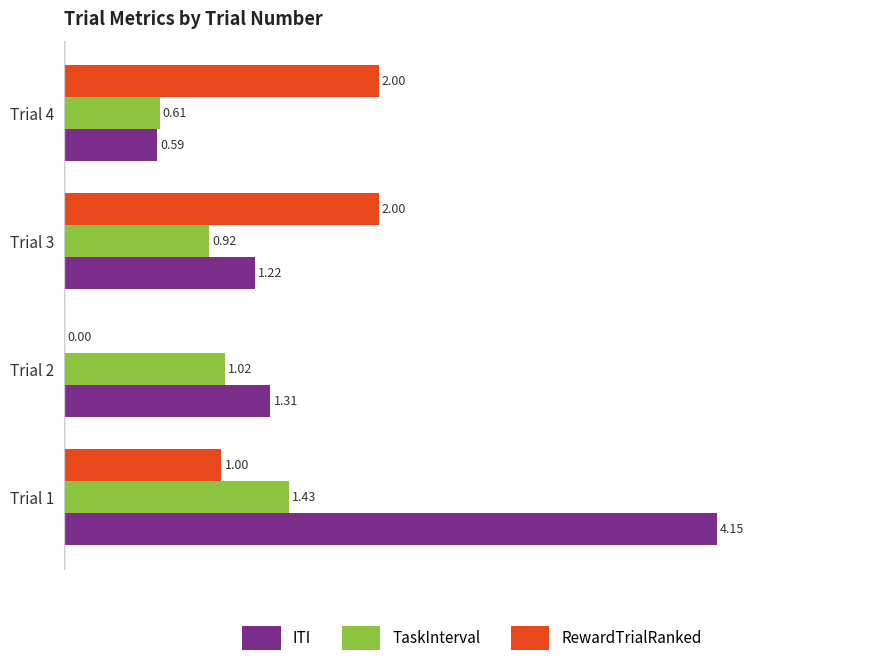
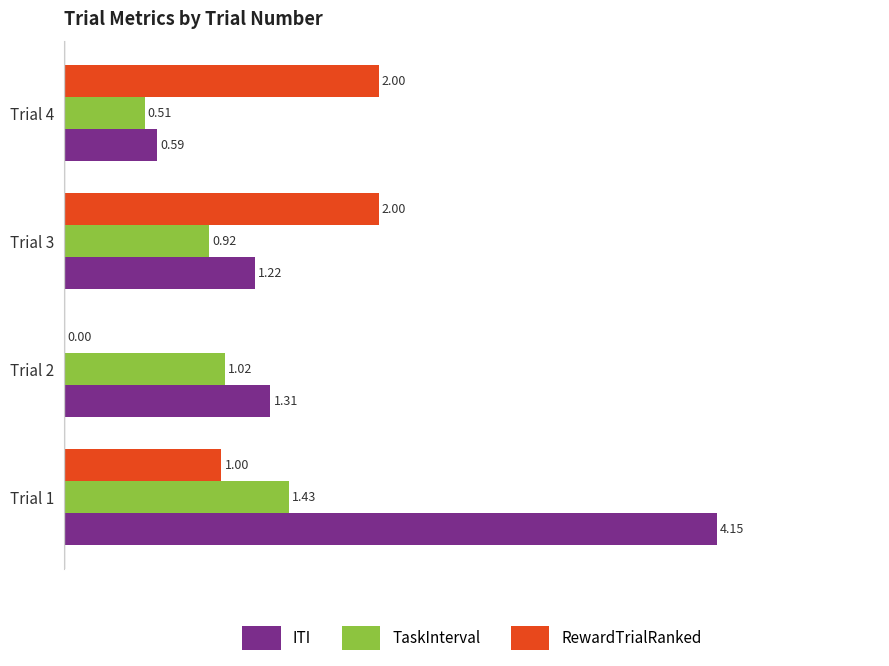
TaskInterval, Trial 4: 0.61 -> 0.51
